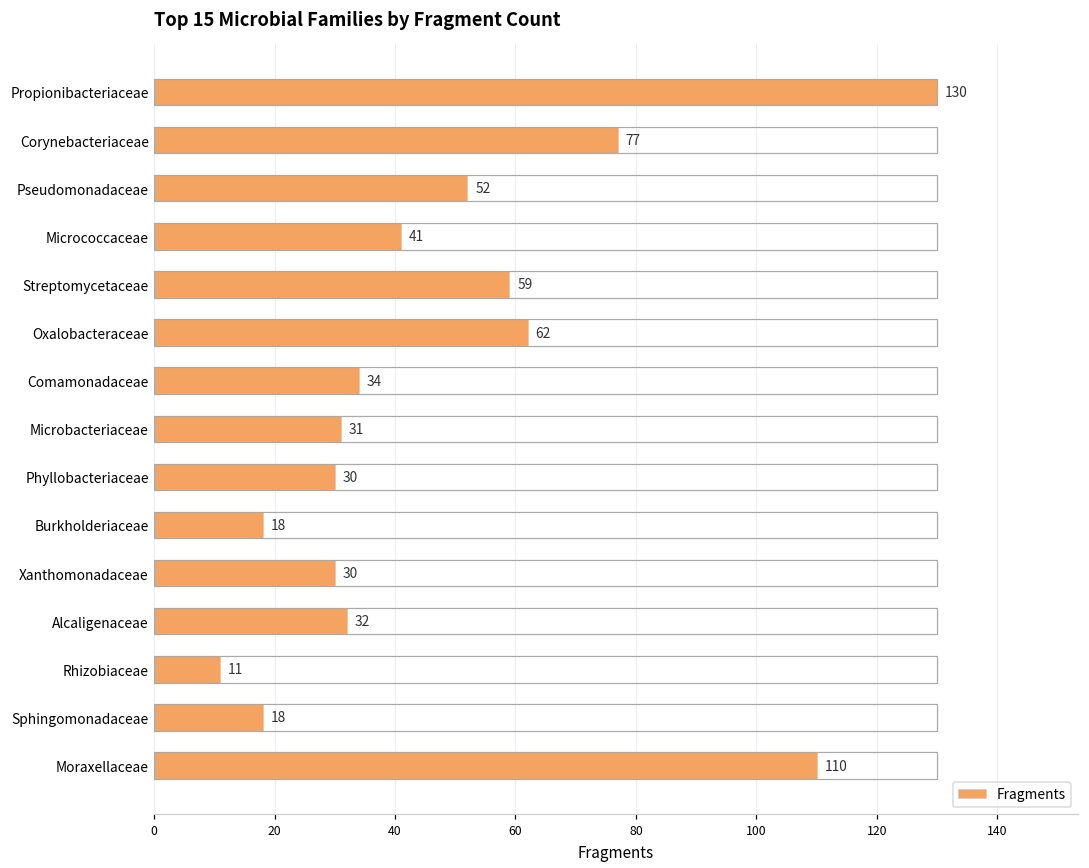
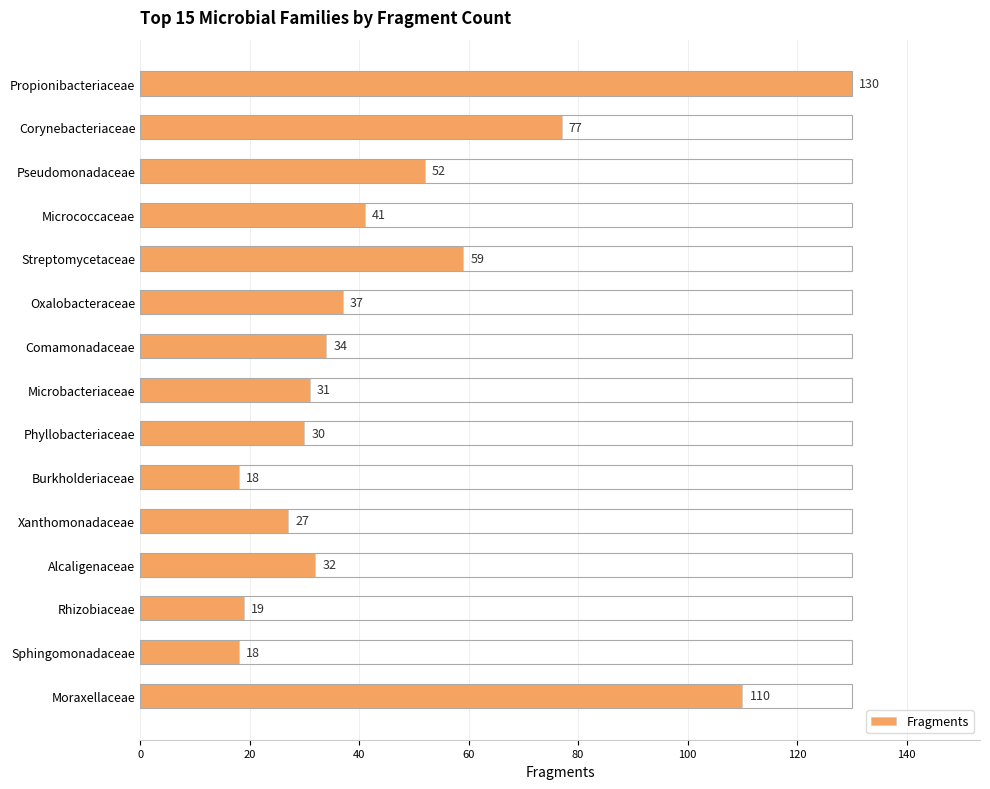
Oxalobacteraceae: 62 -> 37
Xanthomonadaceae: 30 -> 27
Rhizobiaceae: 11 -> 19
